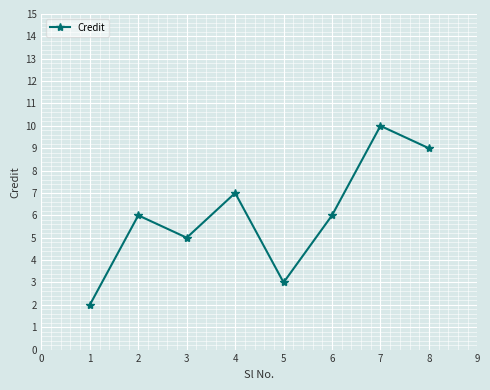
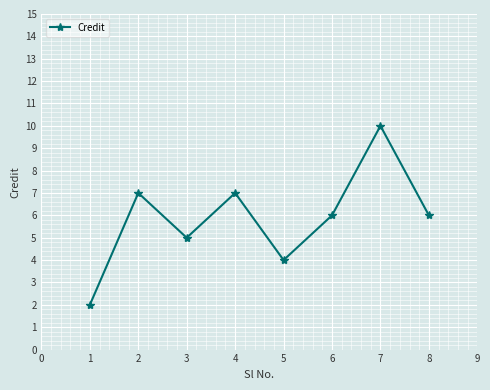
2: 6 -> 7
5: 3 -> 4
8: 9 -> 6
